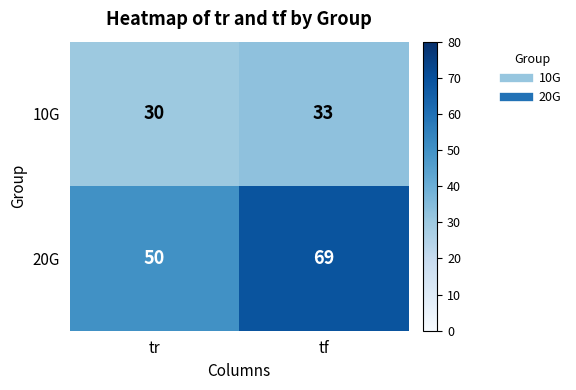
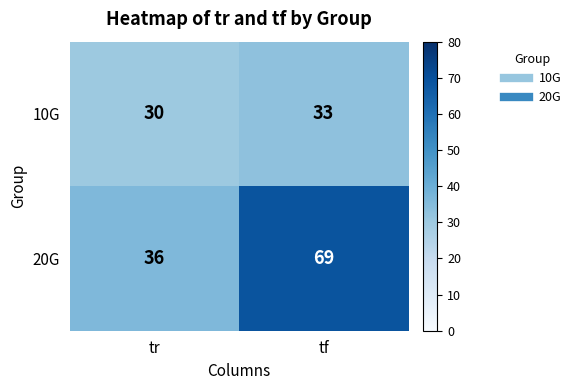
20G, tr: 50 -> 36
